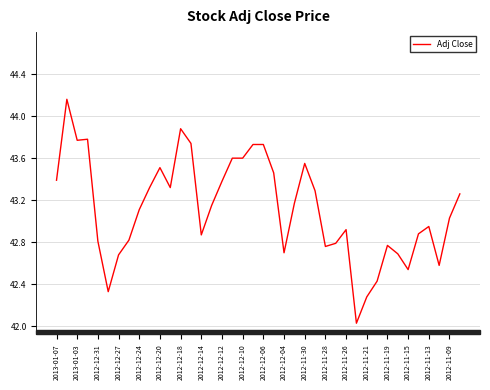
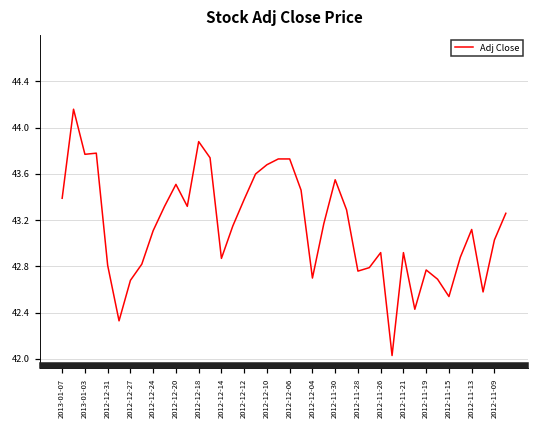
2012-12-10: 43.60 -> 43.68
2012-11-21: 42.28 -> 42.92
2012-11-13: 42.95 -> 43.12
